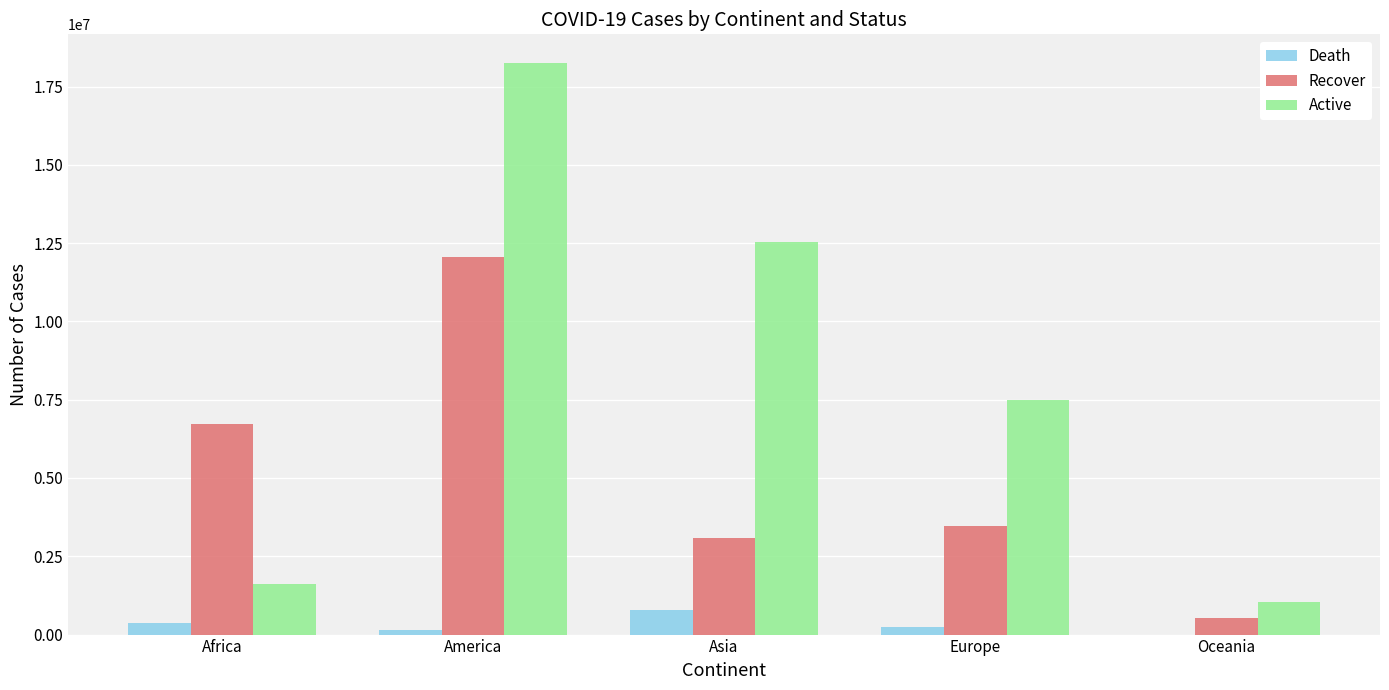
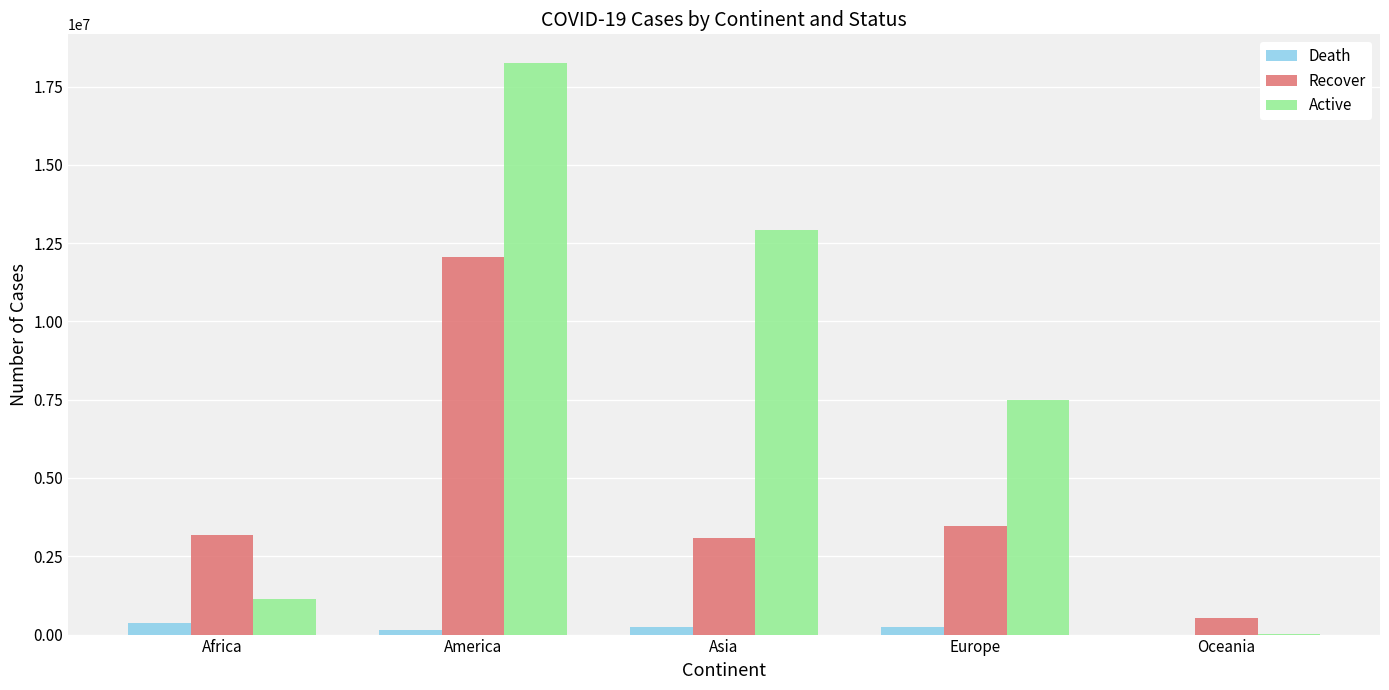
Recover, Africa: 6700000 -> 3200000
Active, Africa: 1600000 -> 1100000
Death, Asia: 800000 -> 200000
Active, Asia: 12500000 -> 12900000
Active, Oceania: 1100000 -> 0
